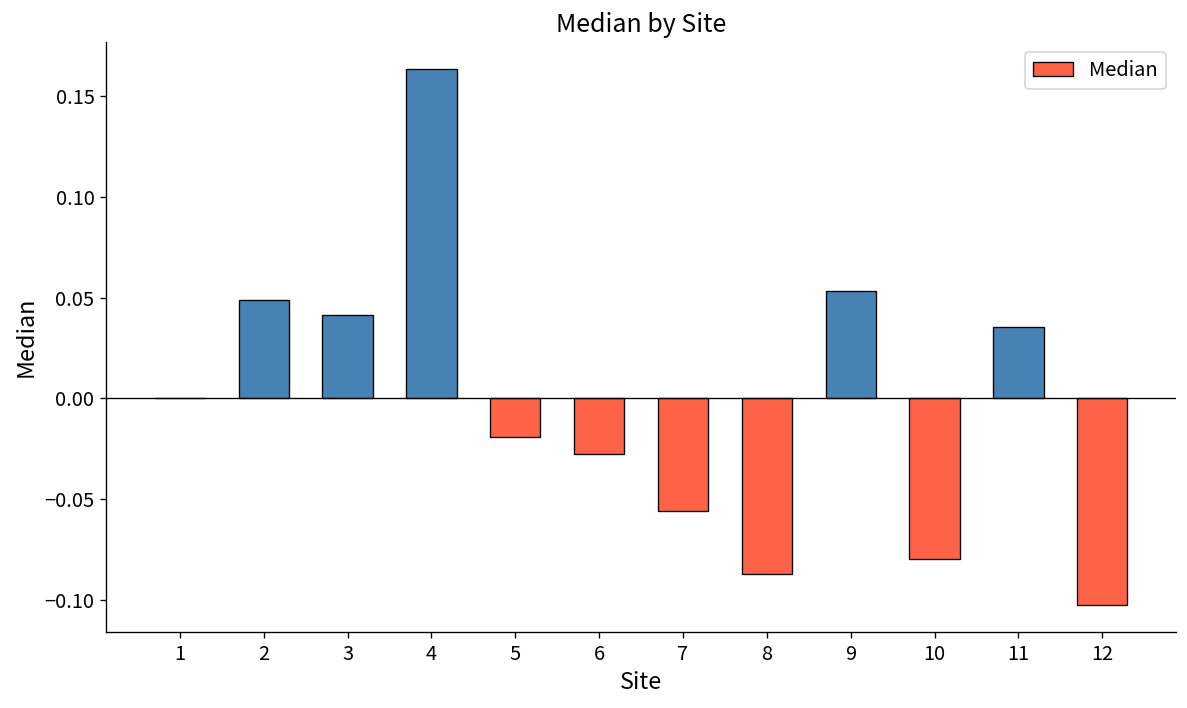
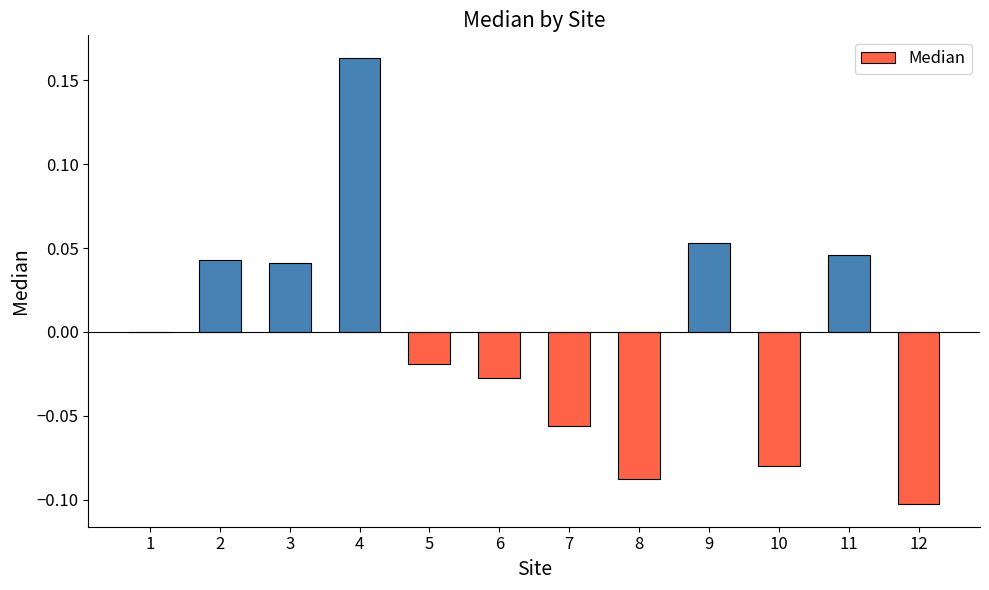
2: 0.049 -> 0.043
11: 0.036 -> 0.046
